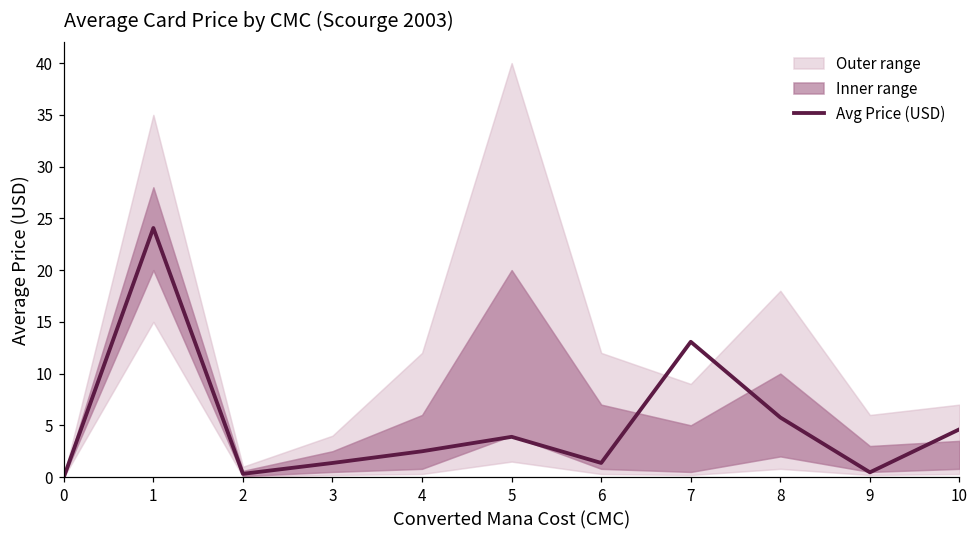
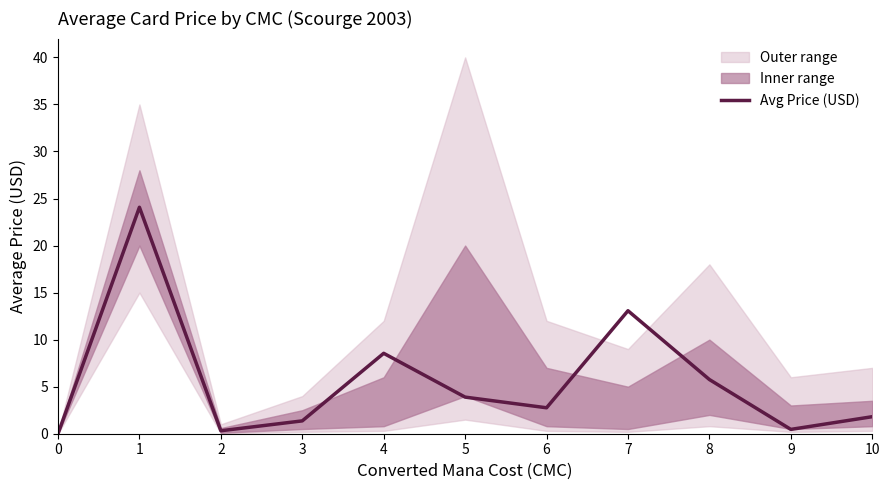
Avg Price (USD), 4: 2 -> 9
Avg Price (USD), 6: 1 -> 3
Avg Price (USD), 10: 5 -> 2
